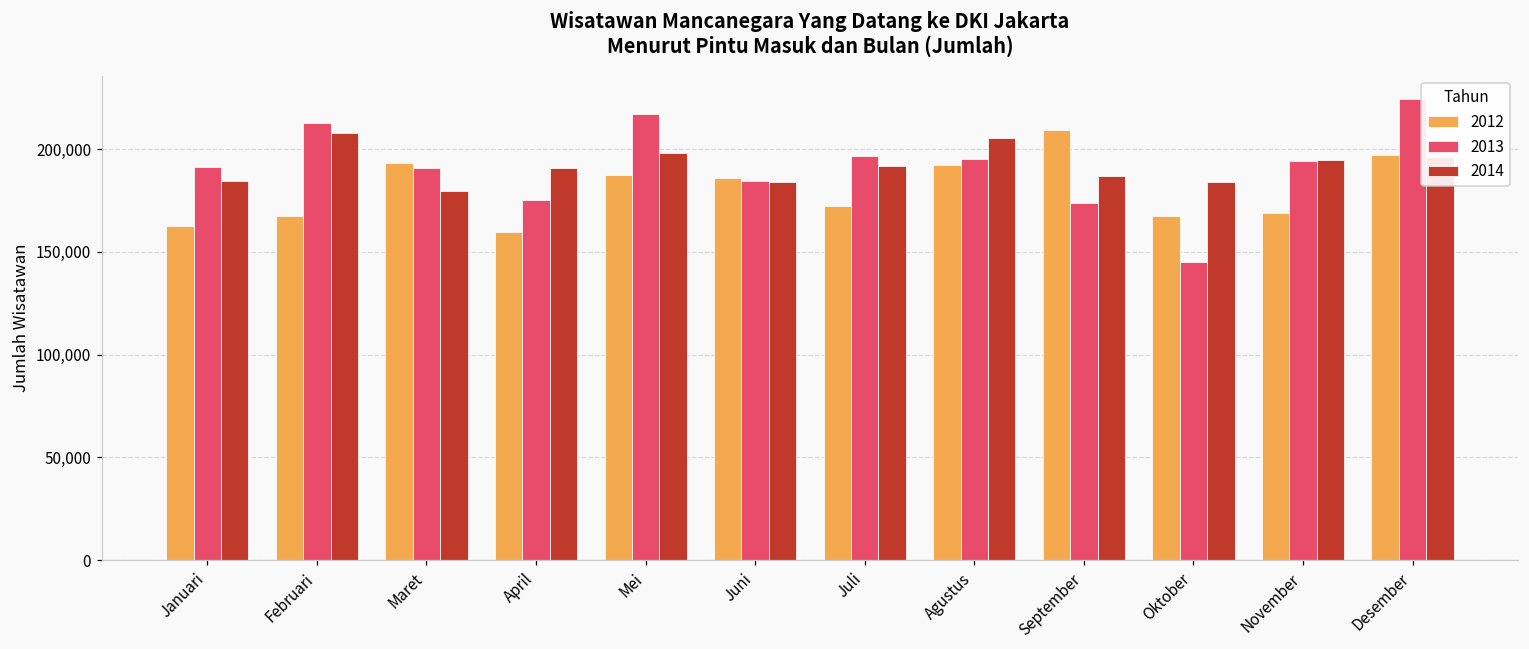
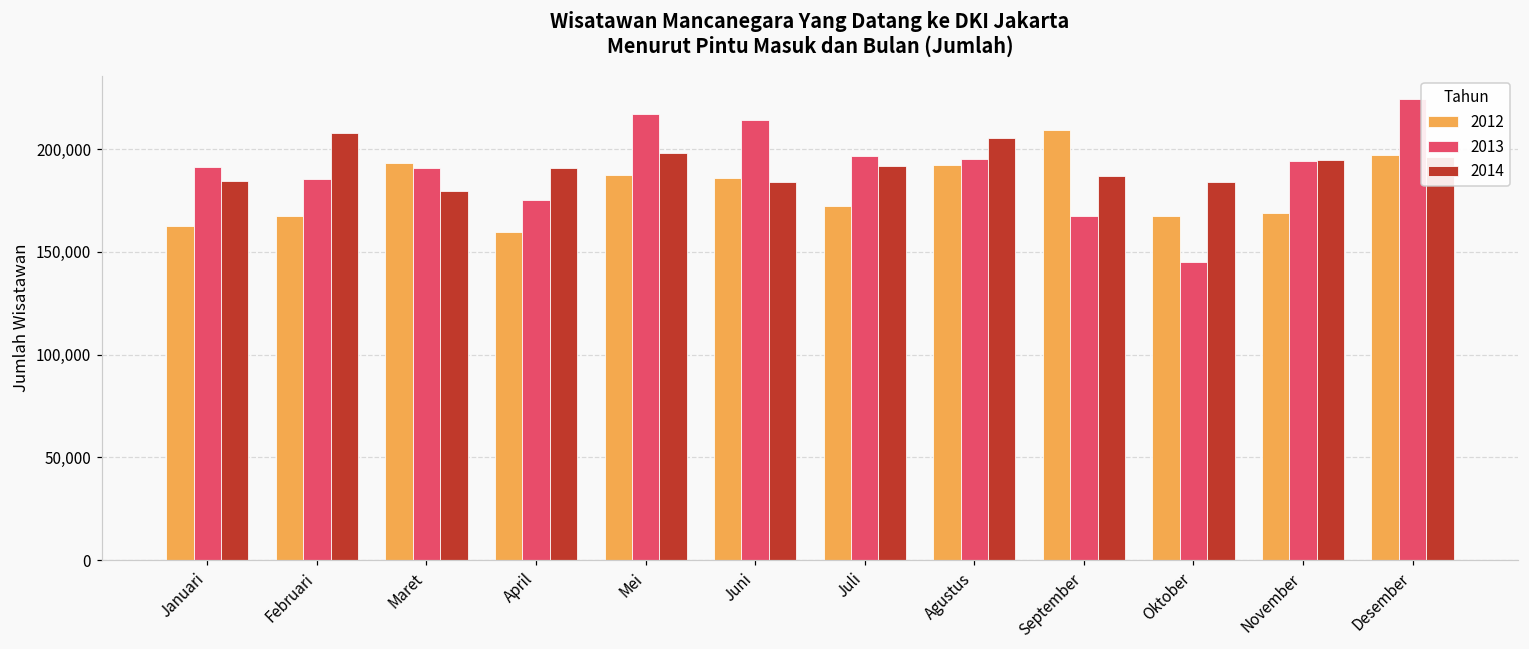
2013, Februari: 212,000 -> 185,000
2013, Juni: 184,000 -> 214,000
2013, September: 174,000 -> 168,000
